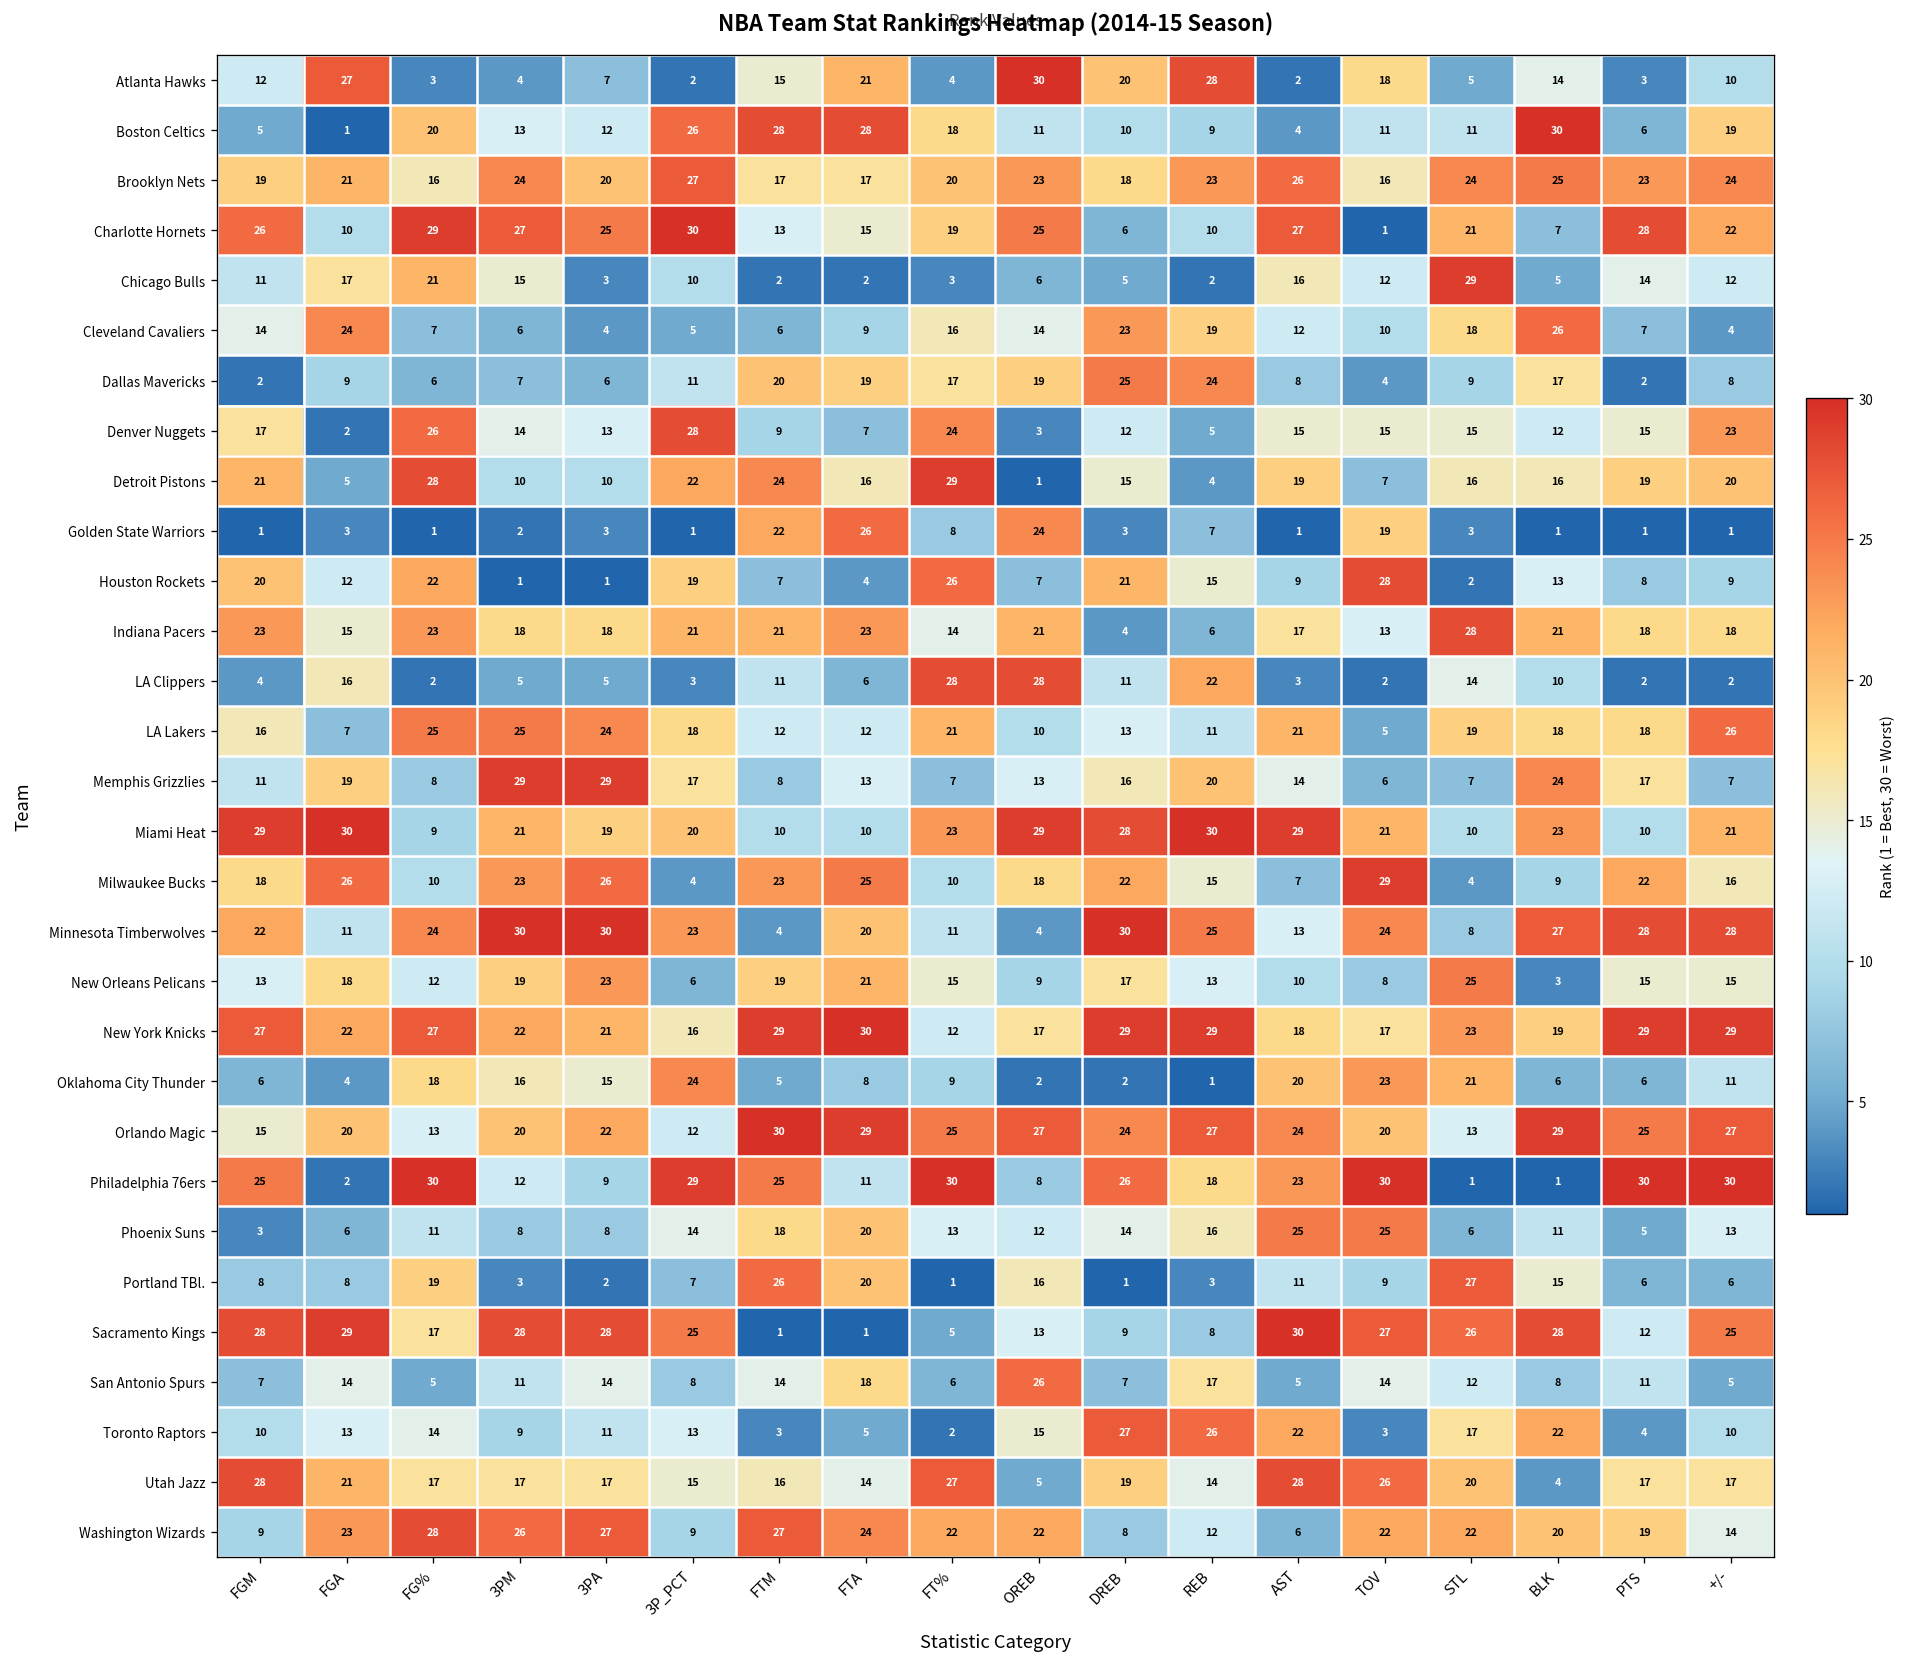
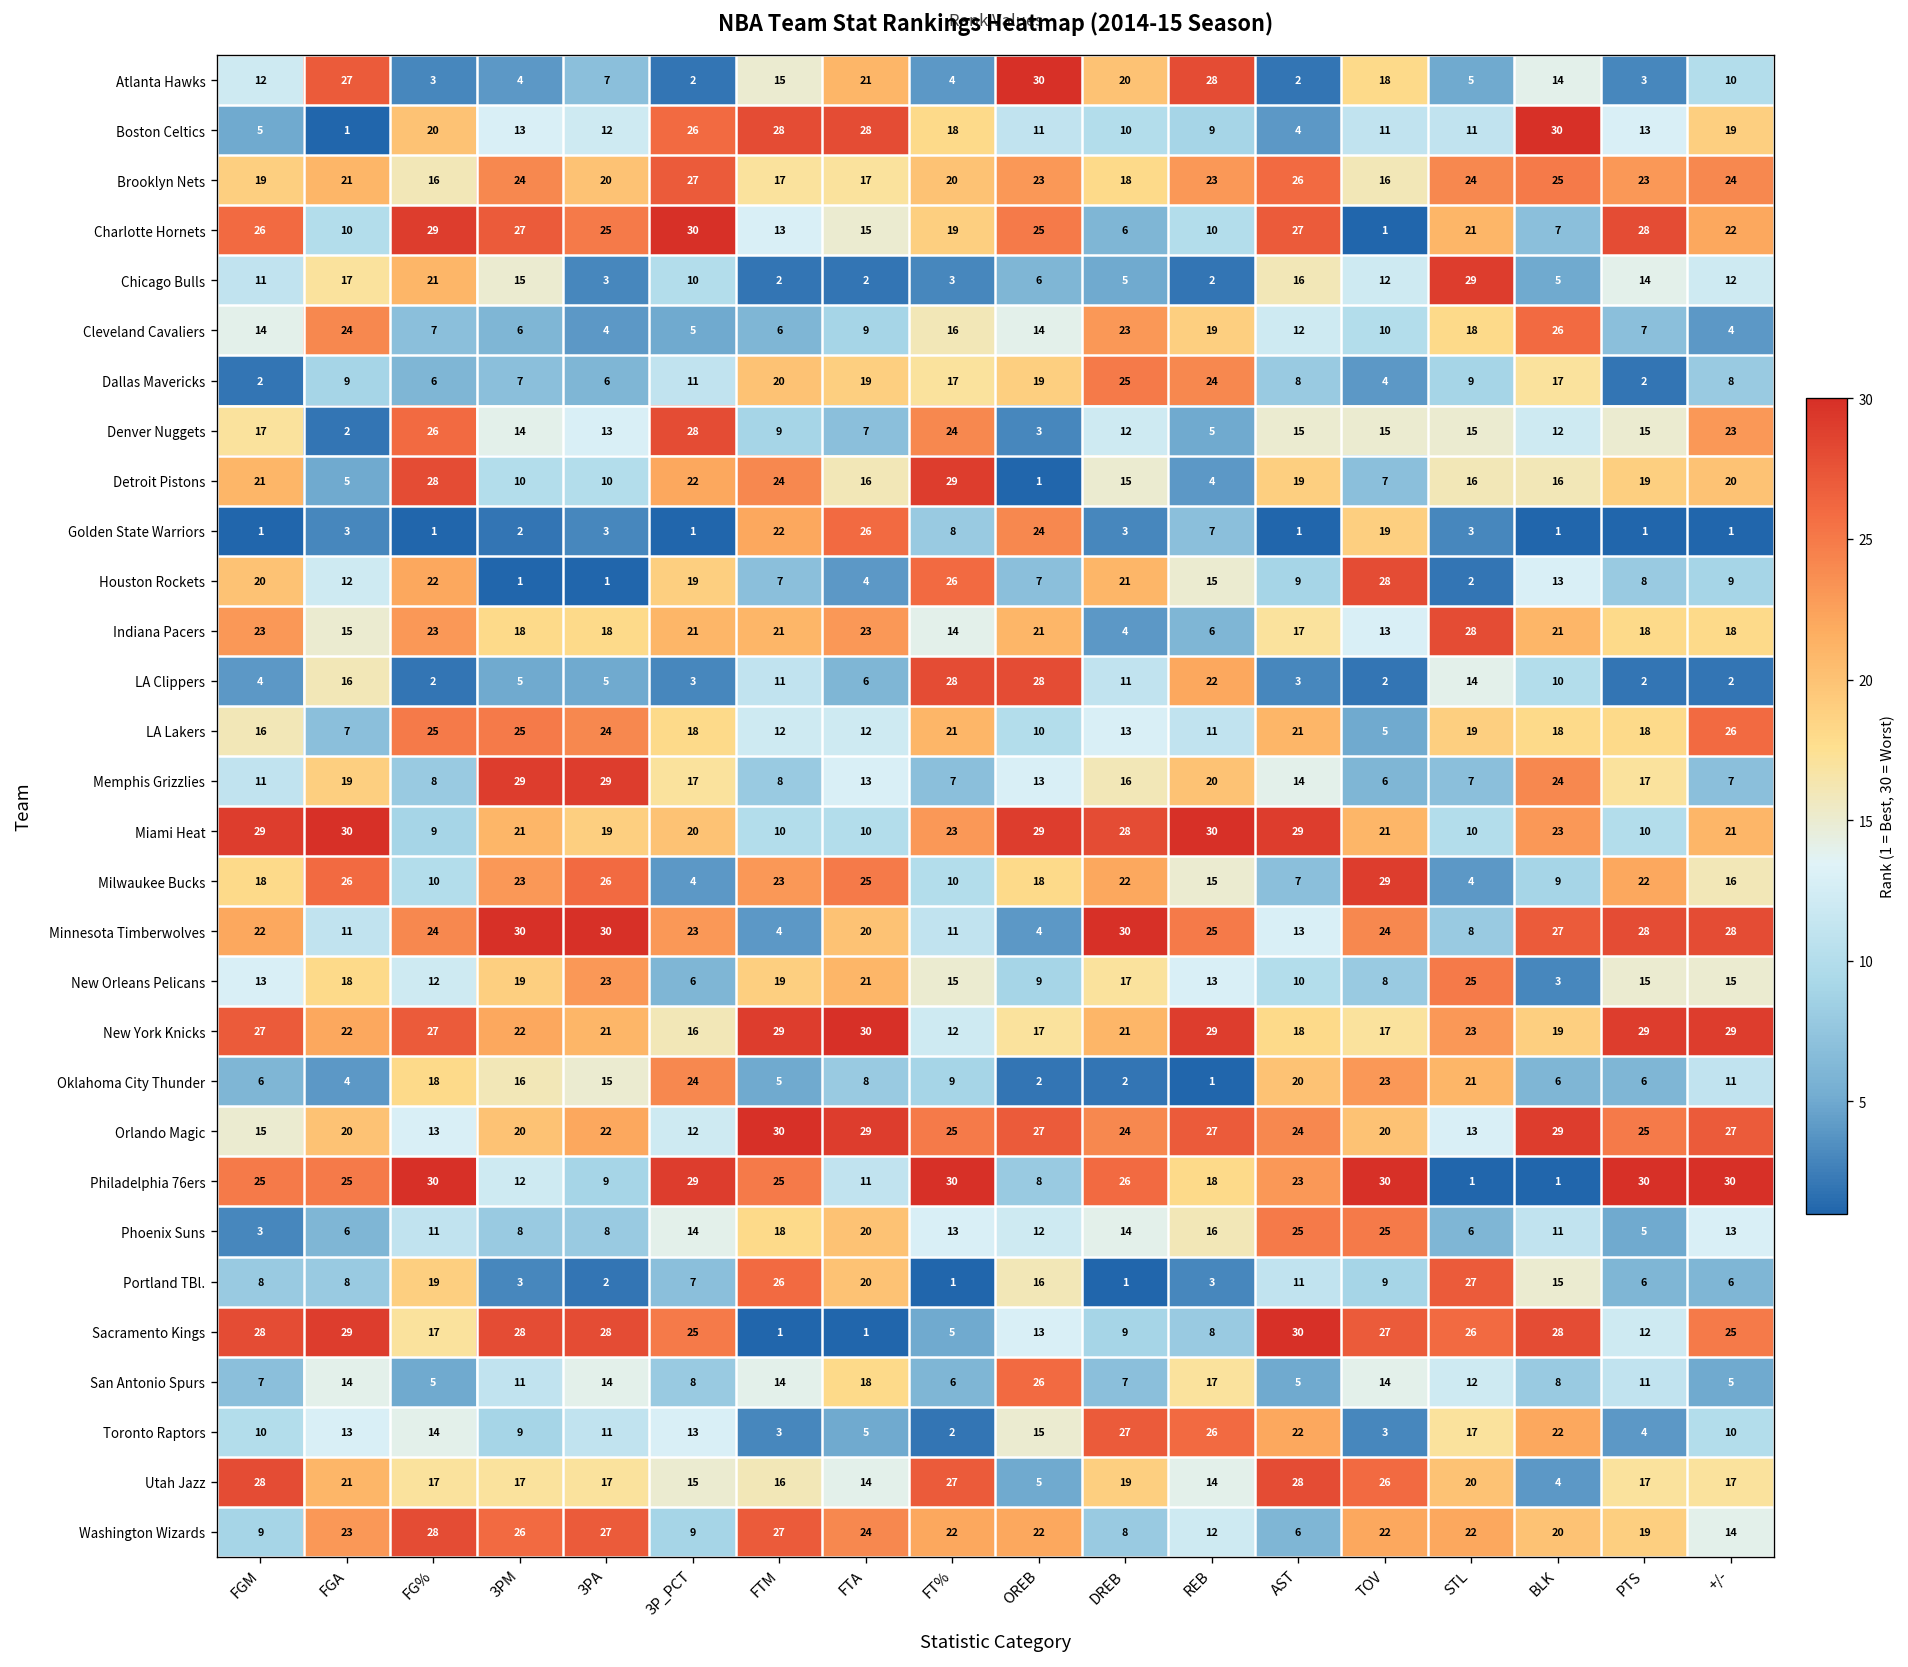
Boston Celtics, PTS: 6 -> 13
New York Knicks, DREB: 29 -> 21
Philadelphia 76ers, FGA: 2 -> 25
